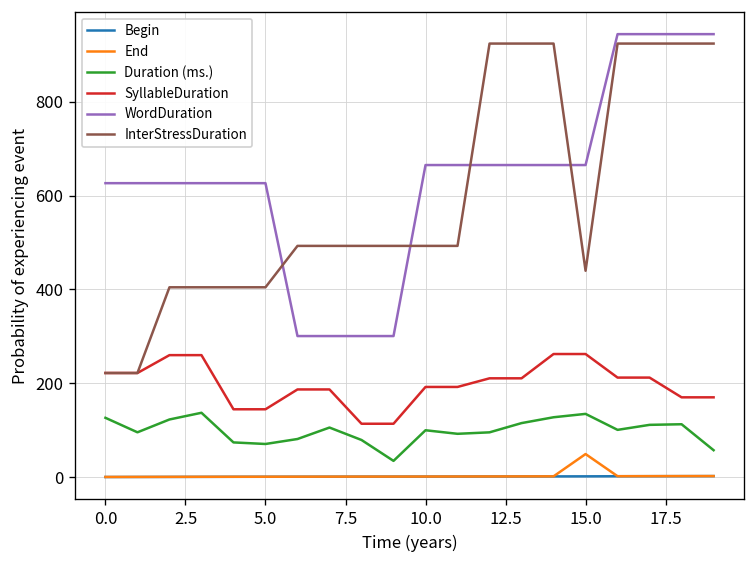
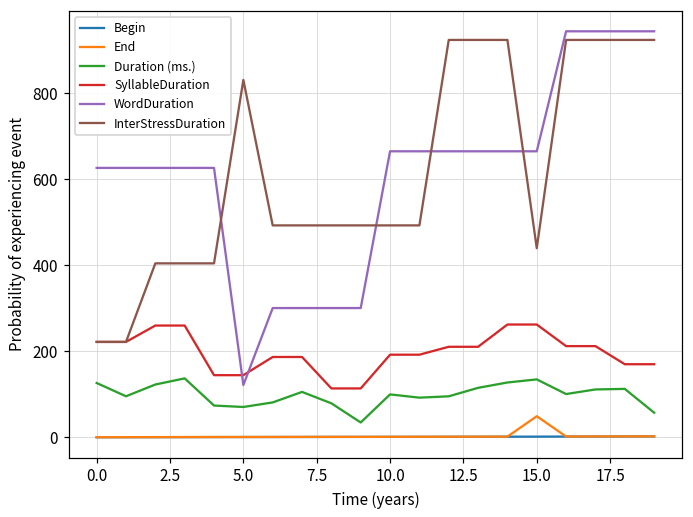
WordDuration, 5.0: 630 -> 120
InterStressDuration, 5.0: 400 -> 830
